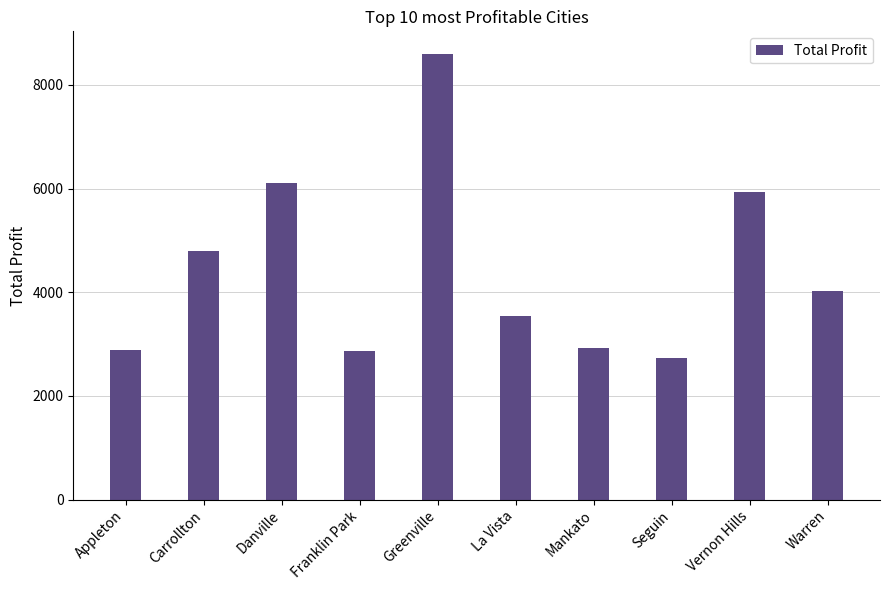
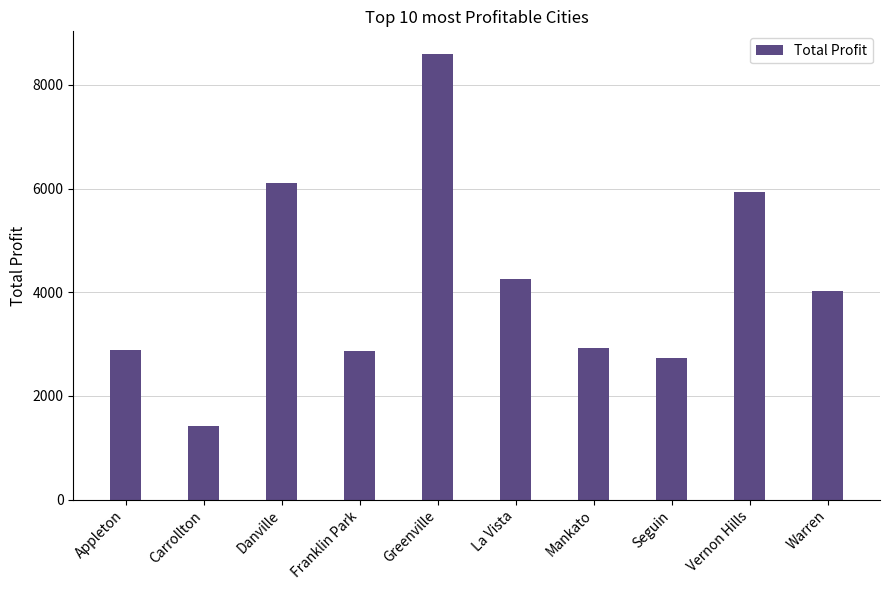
Carrollton: 4800 -> 1400
La Vista: 3500 -> 4300
